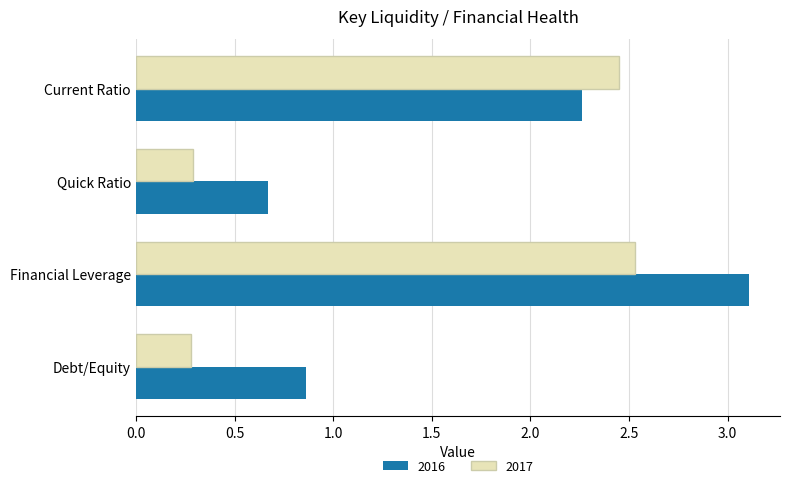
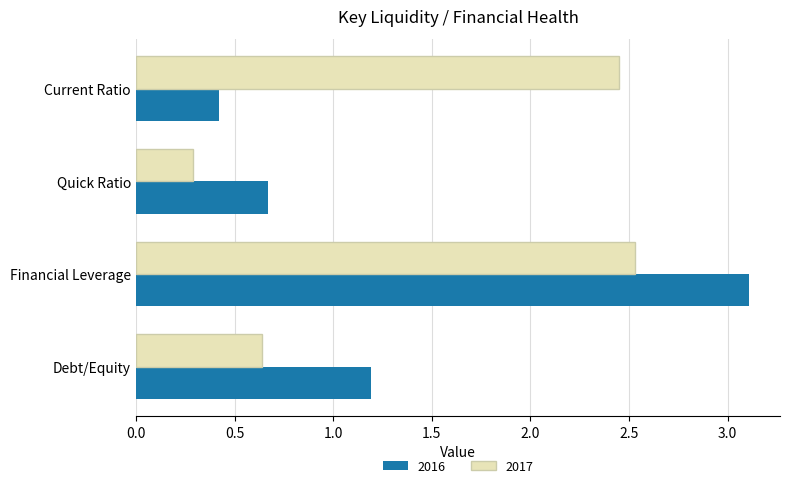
2016, Current Ratio: 2.26 -> 0.42
2017, Debt/Equity: 0.28 -> 0.64
2016, Debt/Equity: 0.86 -> 1.19
